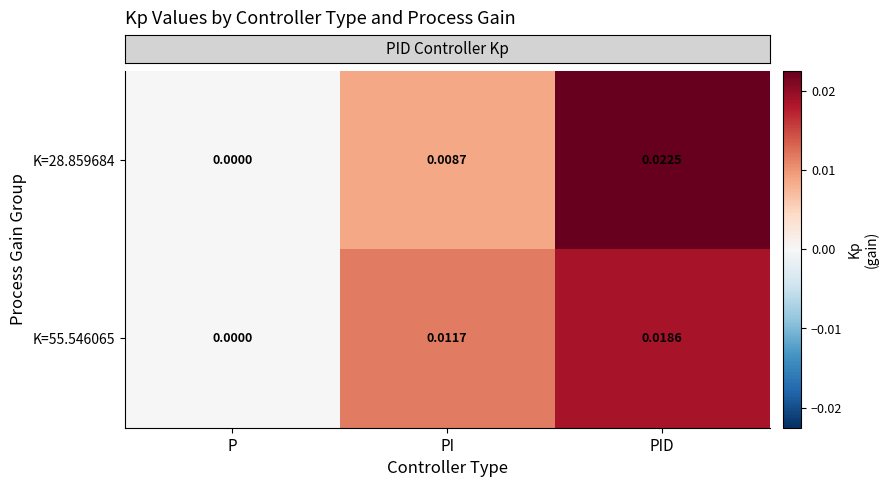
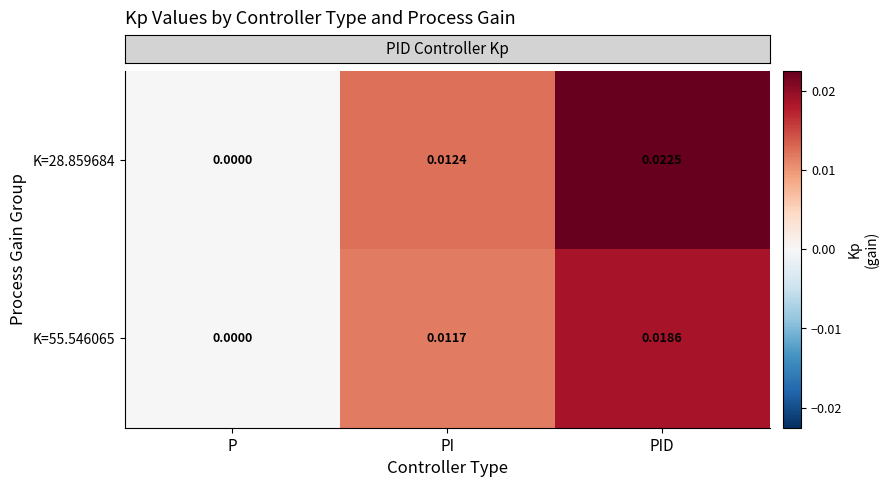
K=28.859684, PI: 0.0087 -> 0.0124
